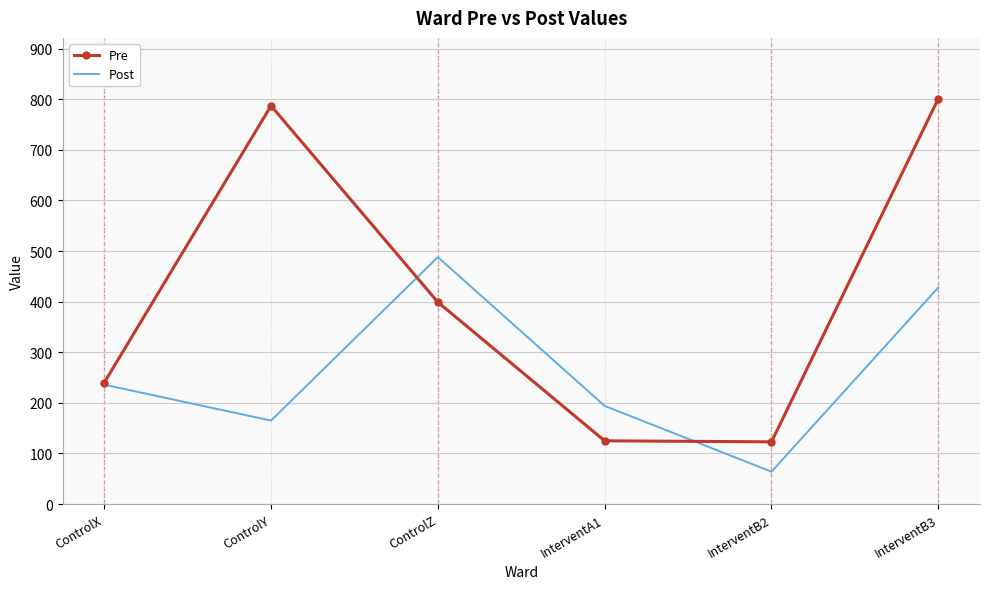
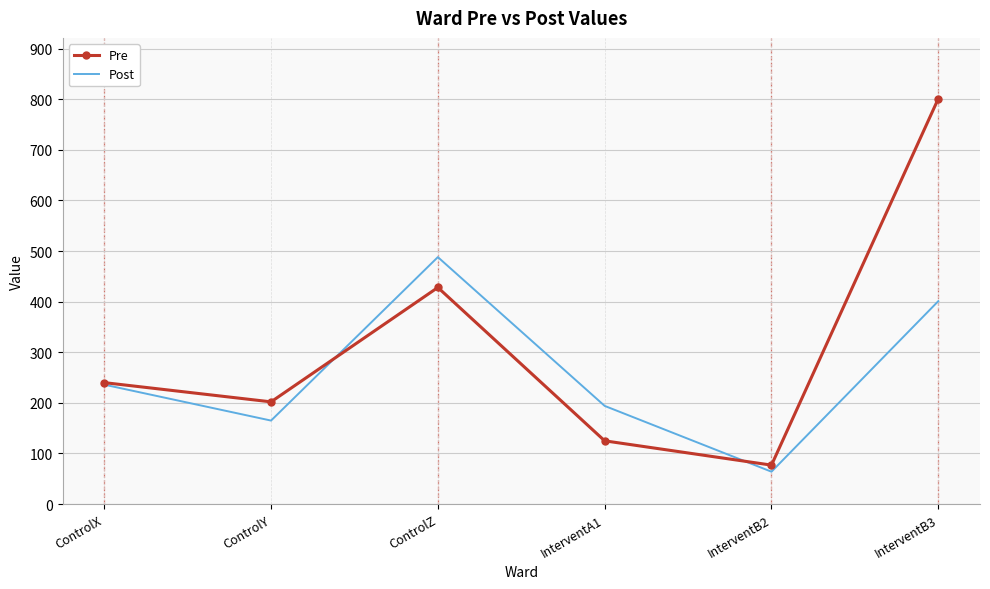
Pre, ControlY: 790 -> 200
Pre, ControlZ: 400 -> 430
Pre, InterventB2: 120 -> 80
Post, InterventB3: 430 -> 400
